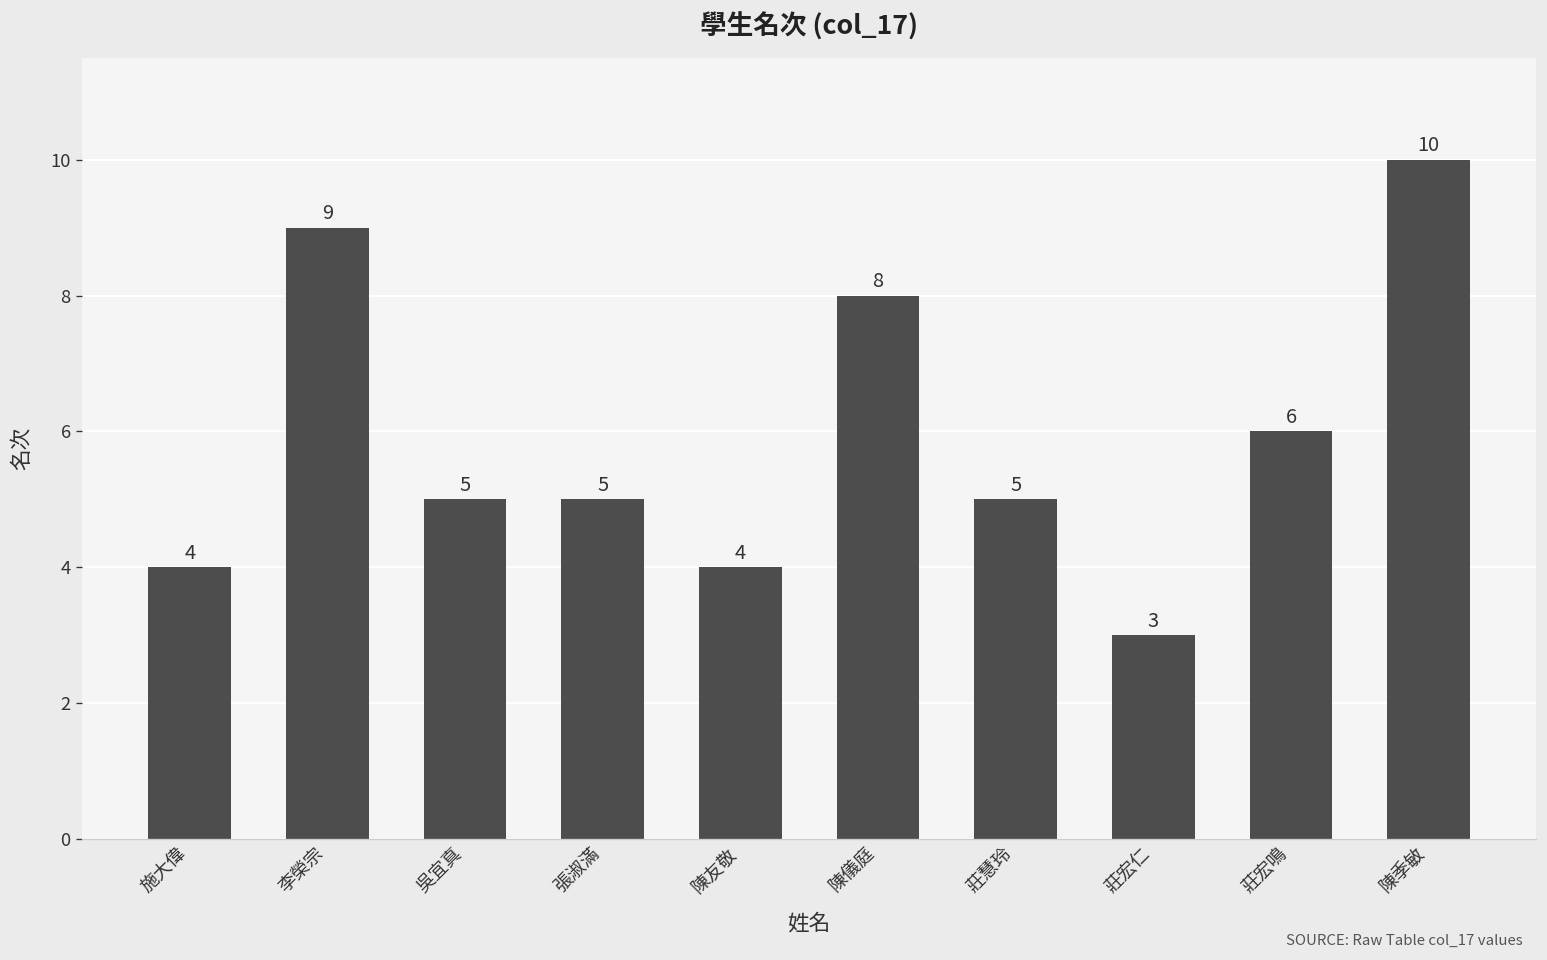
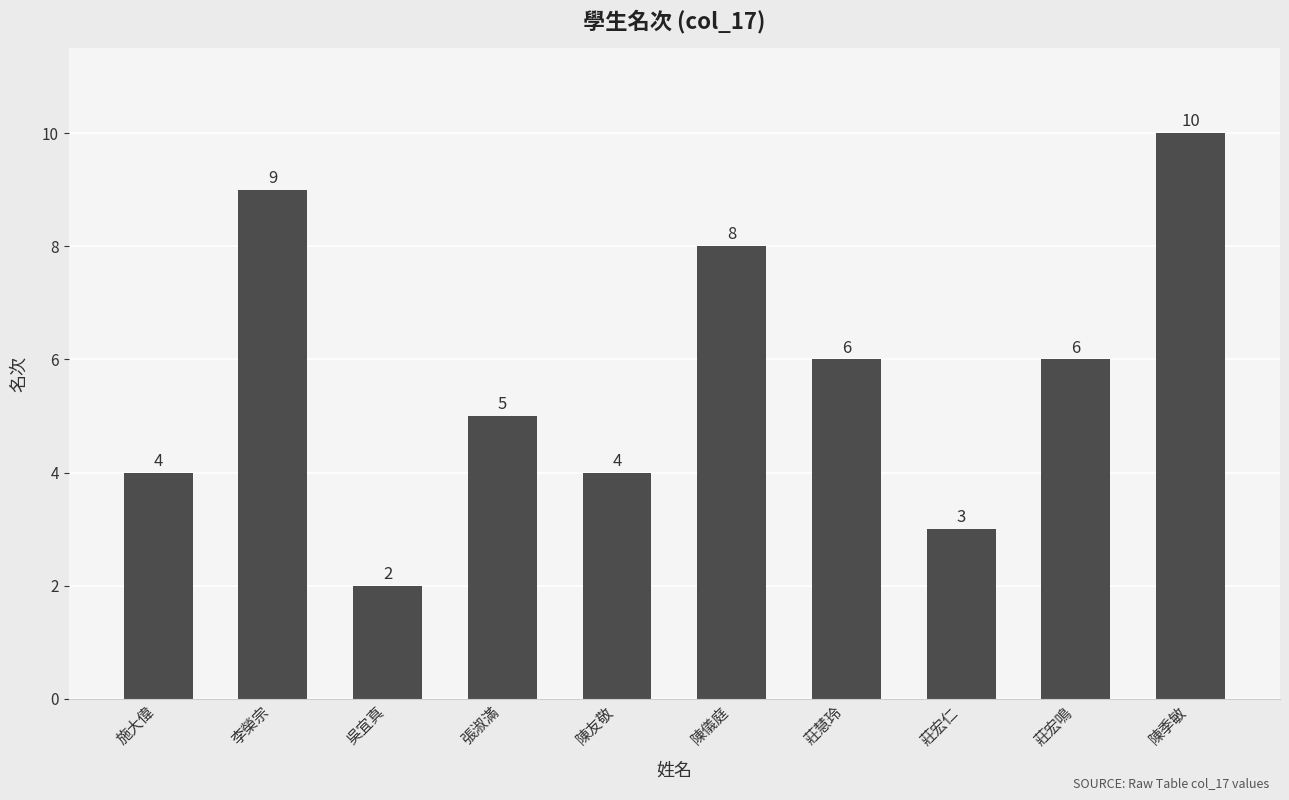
吳宜真: 5 -> 2
莊慧玲: 5 -> 6
